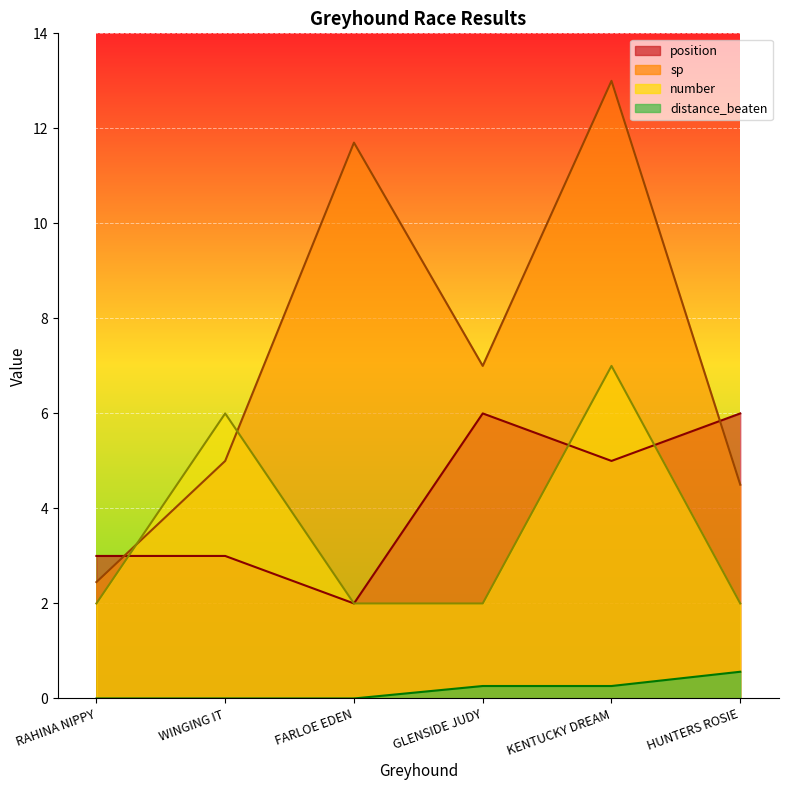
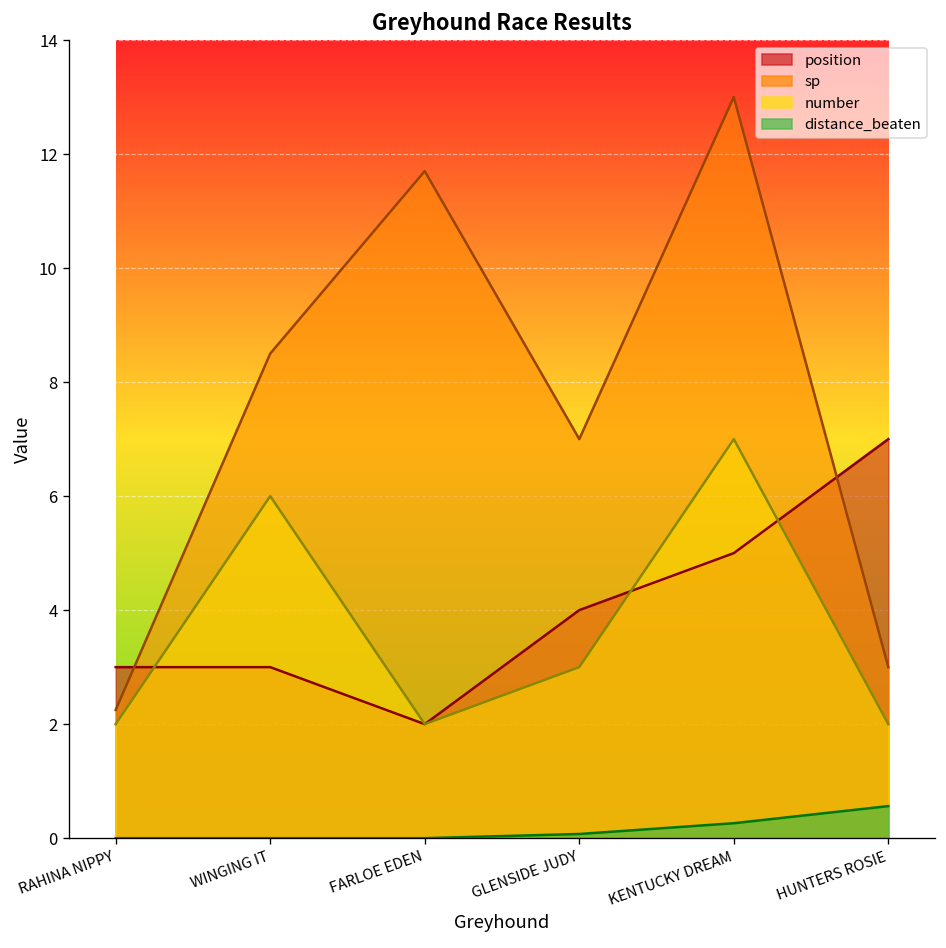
sp, RAHINA NIPPY: 2.5 -> 2.3
sp, WINGING IT: 5.0 -> 8.5
position, GLENSIDE JUDY: 6 -> 4
number, GLENSIDE JUDY: 2 -> 3
distance_beaten, GLENSIDE JUDY: 0.3 -> 0.1
position, HUNTERS ROSIE: 6 -> 7
sp, HUNTERS ROSIE: 4.5 -> 3.0
